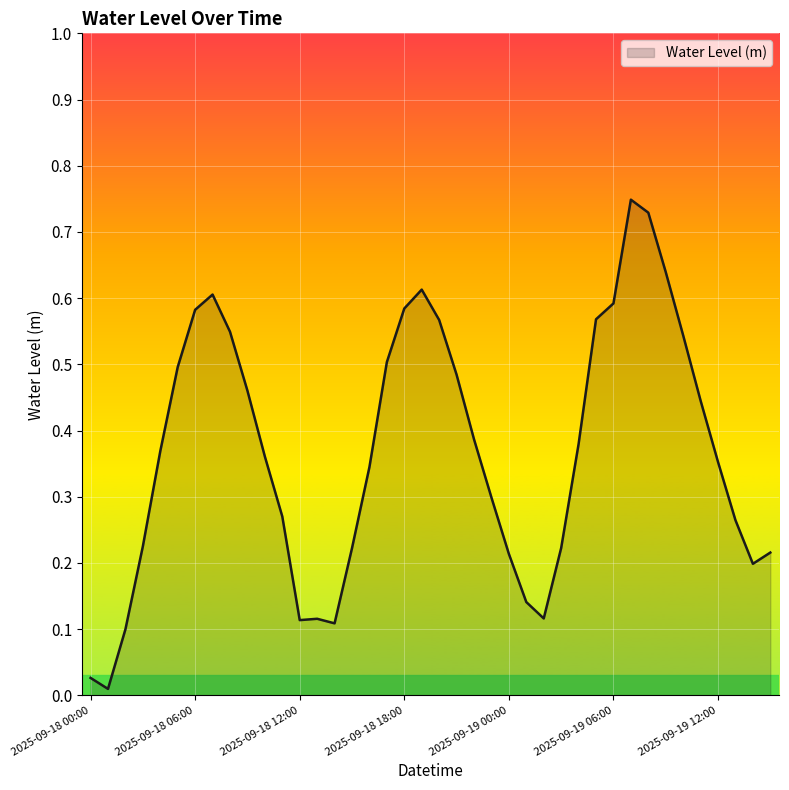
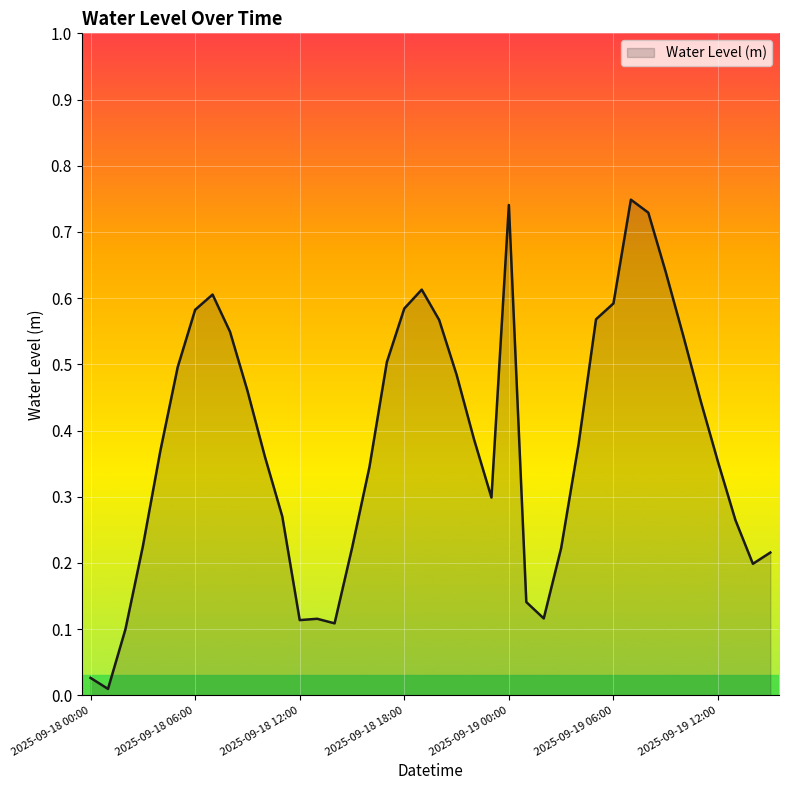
2025-09-19 00:00: 0.21 -> 0.74
